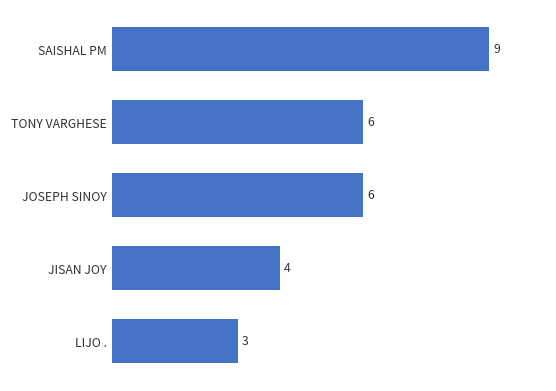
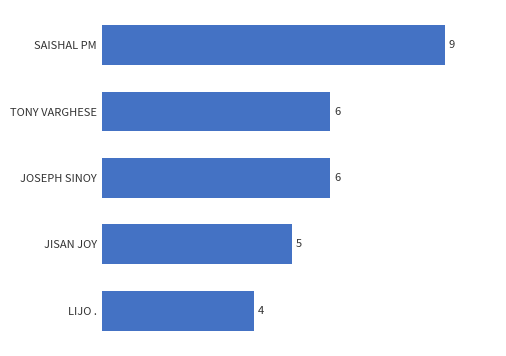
JISAN JOY: 4 -> 5
LIJO .: 3 -> 4
